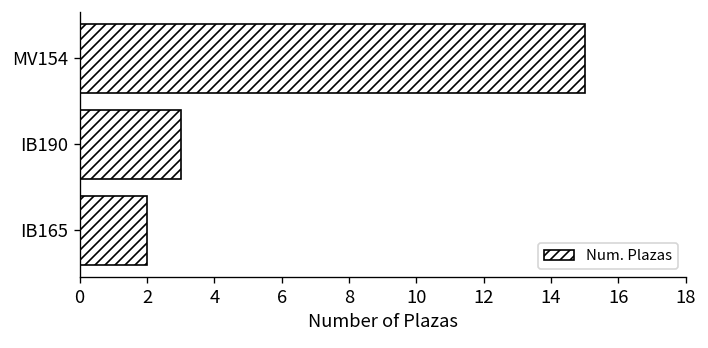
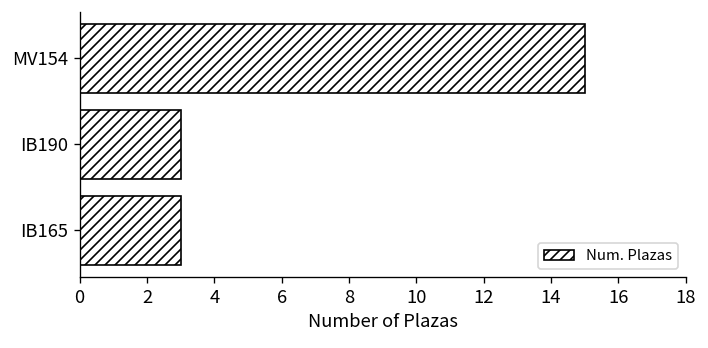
IB165: 2 -> 3
